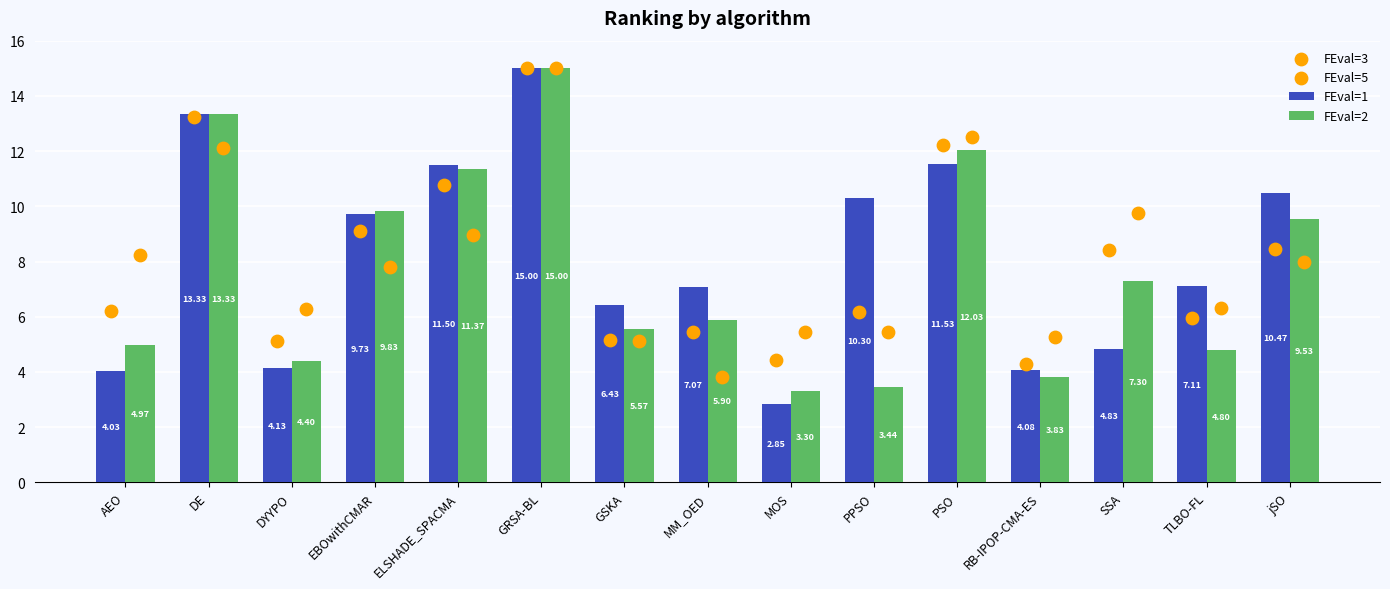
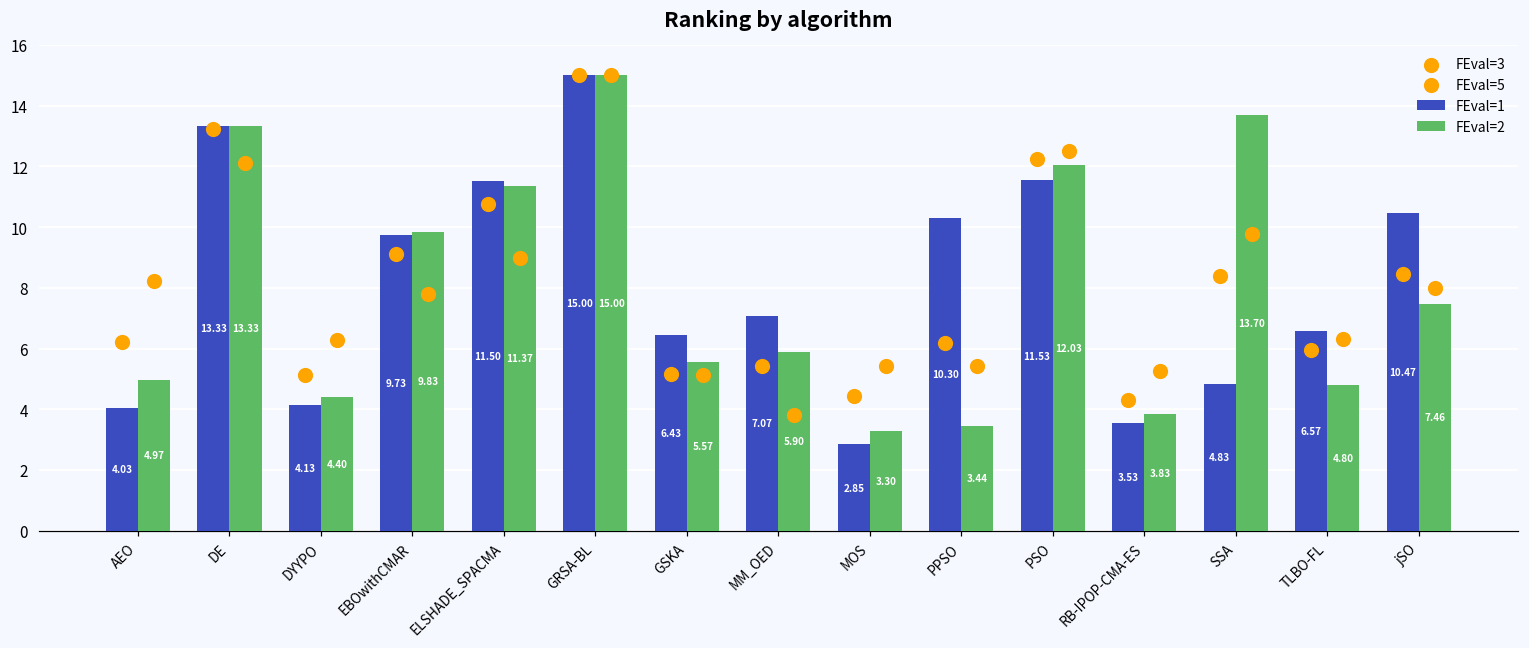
FEval=1, RB-IPOP-CMA-ES: 4.08 -> 3.53
FEval=2, SSA: 7.30 -> 13.70
FEval=1, TLBO-FL: 7.11 -> 6.57
FEval=2, jSO: 9.53 -> 7.46
